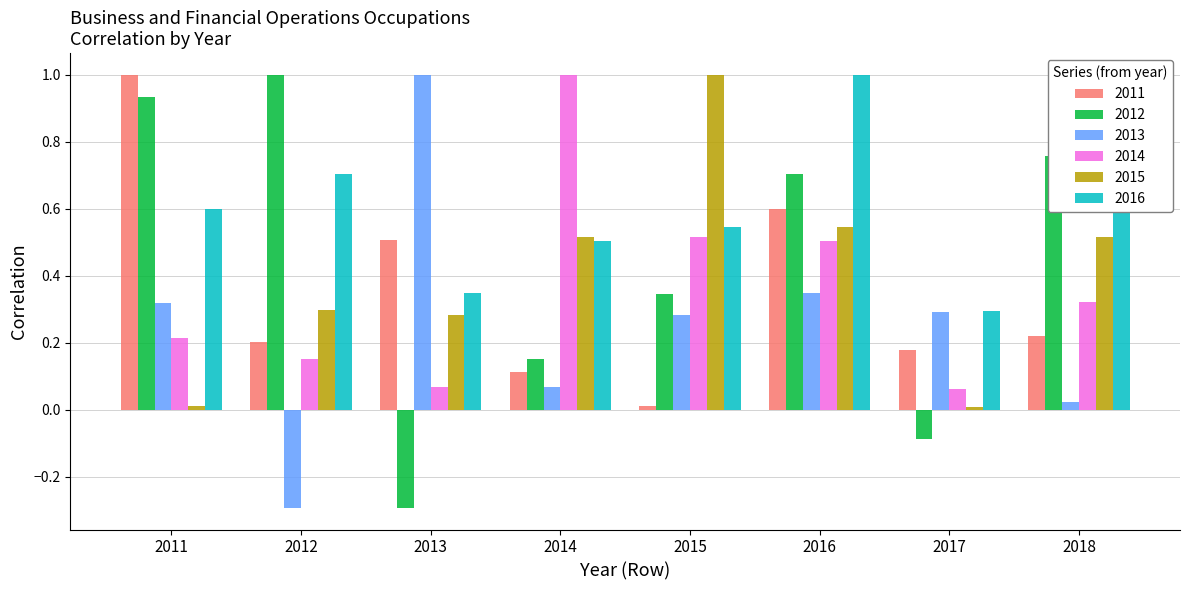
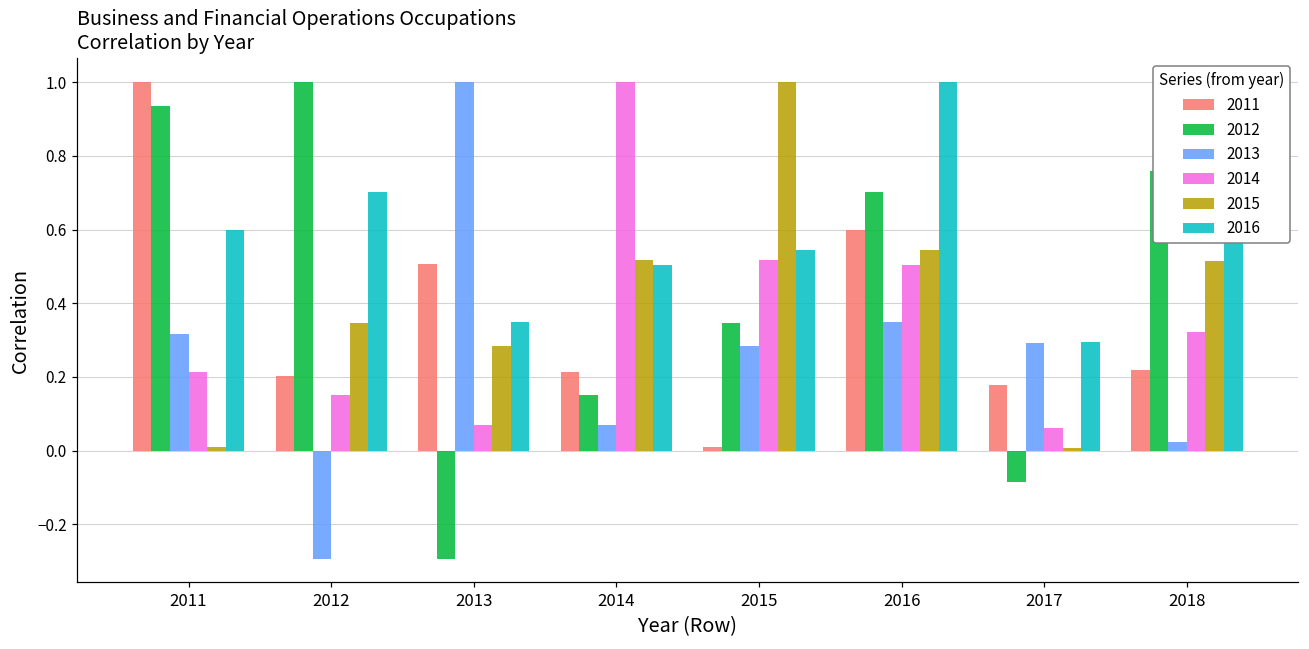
2015, 2012: 0.30 -> 0.34
2011, 2014: 0.11 -> 0.21
